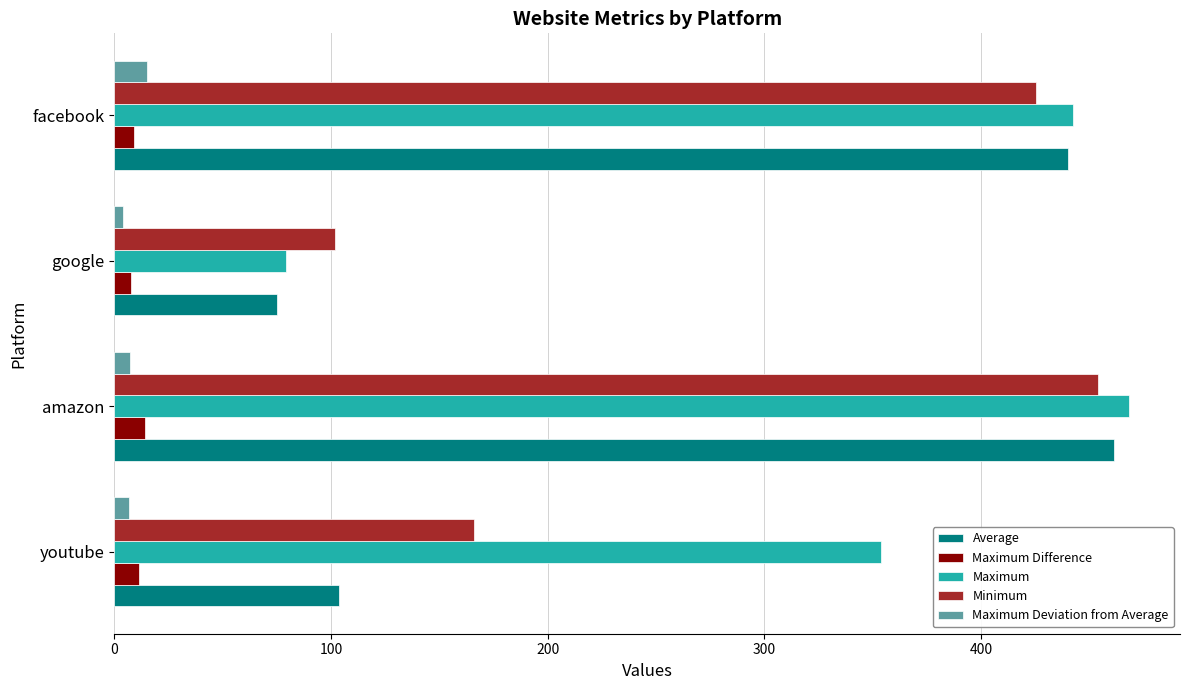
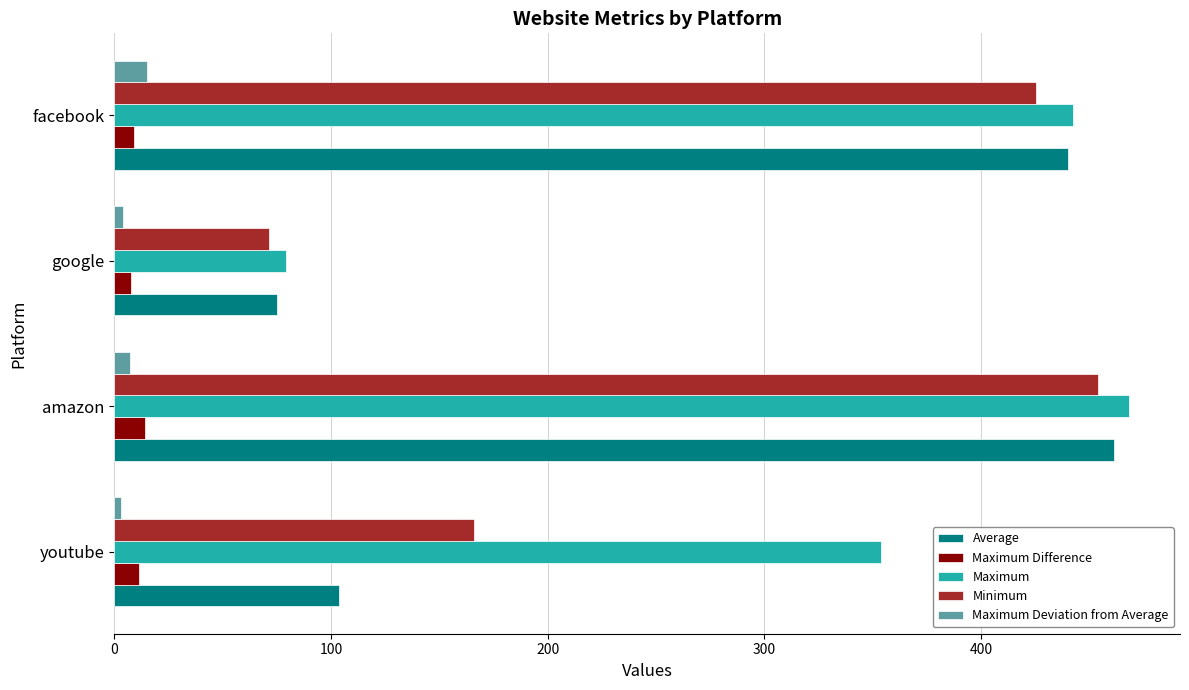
Minimum, google: 102 -> 71
Maximum Deviation from Average, youtube: 7 -> 3
